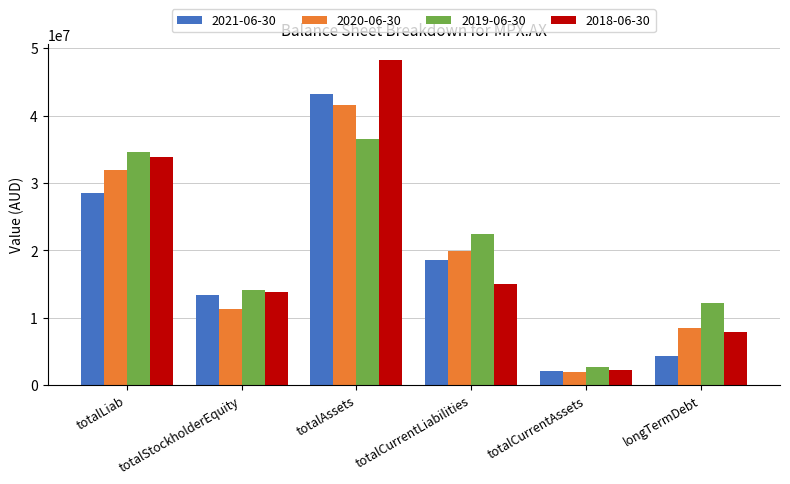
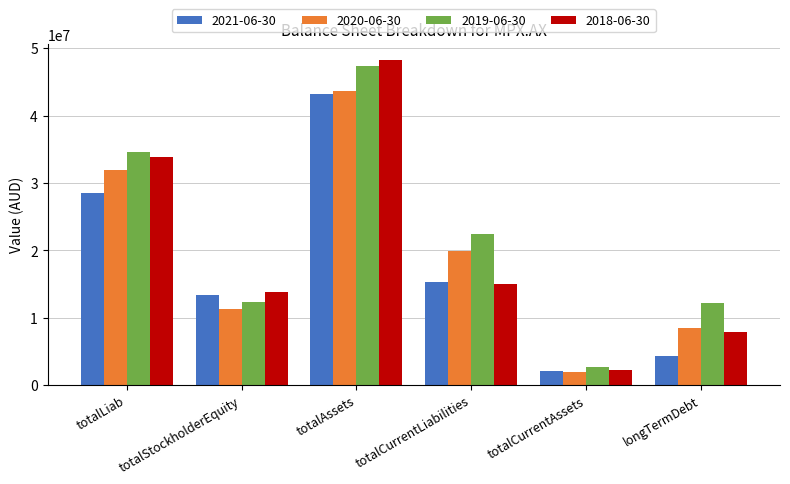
2019-06-30, totalStockholderEquity: 14000000 -> 12000000
2020-06-30, totalAssets: 42000000 -> 44000000
2019-06-30, totalAssets: 37000000 -> 47000000
2021-06-30, totalCurrentLiabilities: 19000000 -> 15000000
